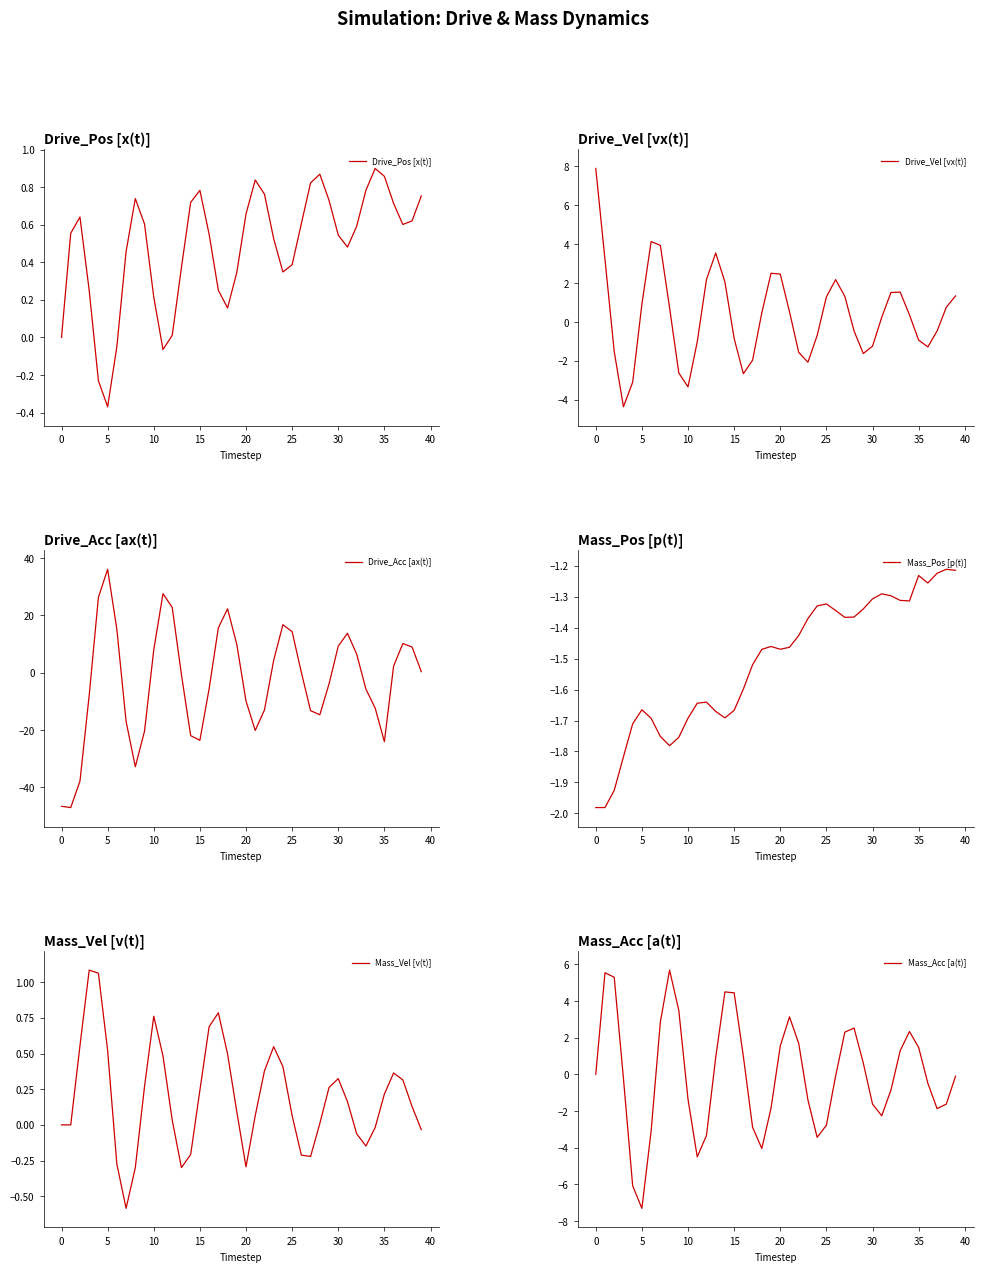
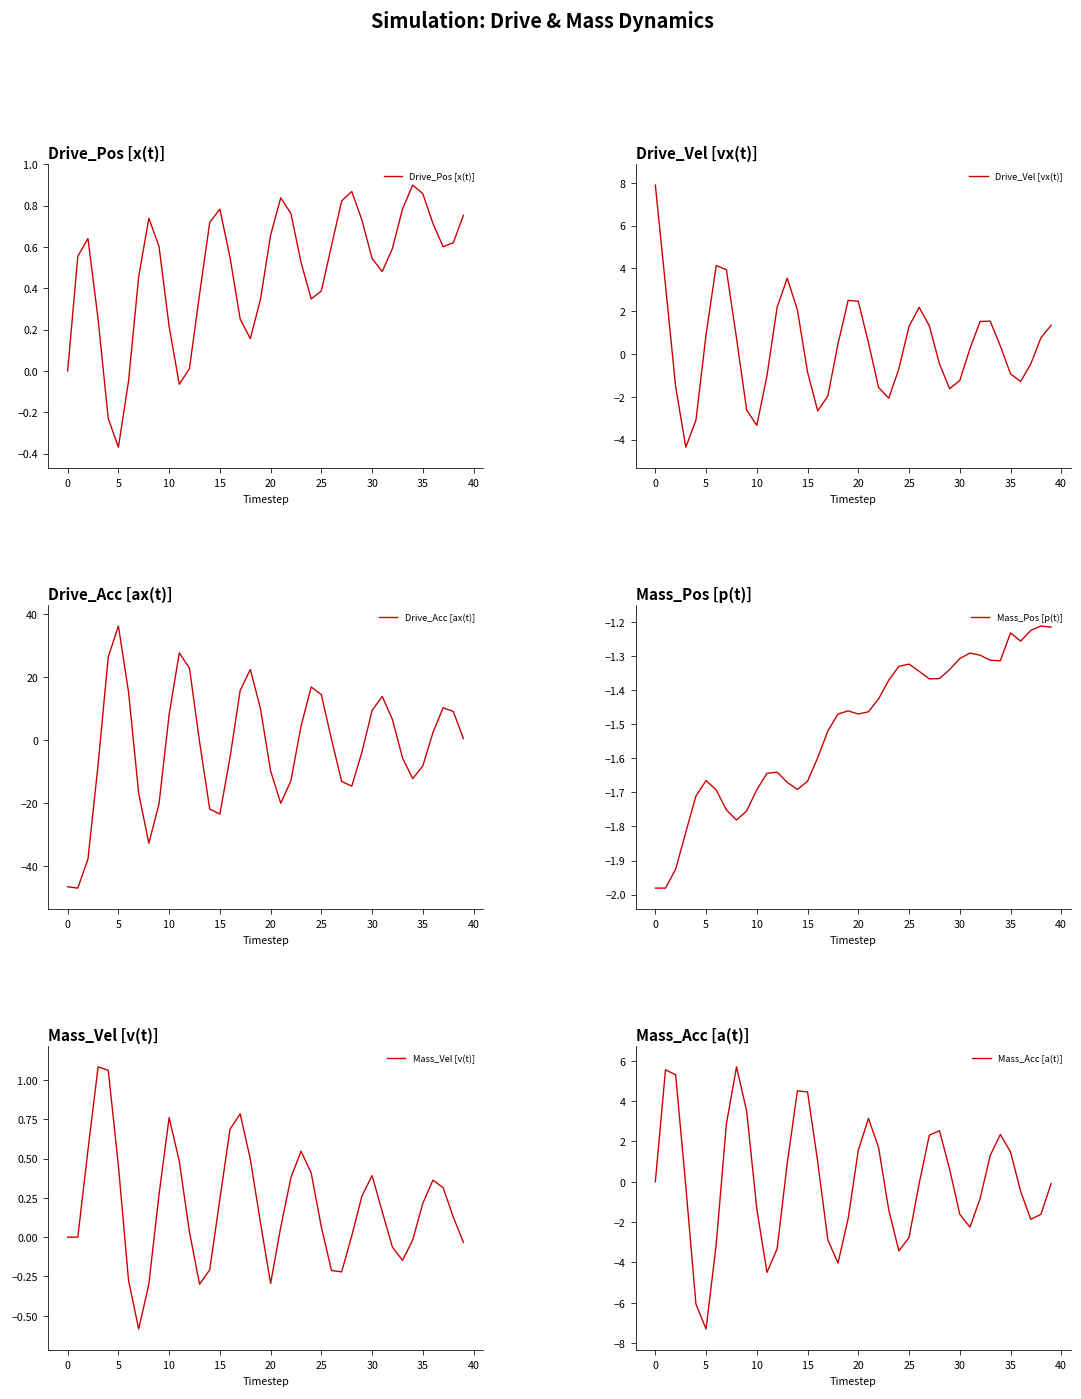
Drive_Acc [ax(t)], 35: -24 -> -8
Mass_Vel [v(t)], 5: 0.52 -> 0.46
Mass_Vel [v(t)], 30: 0.32 -> 0.39
